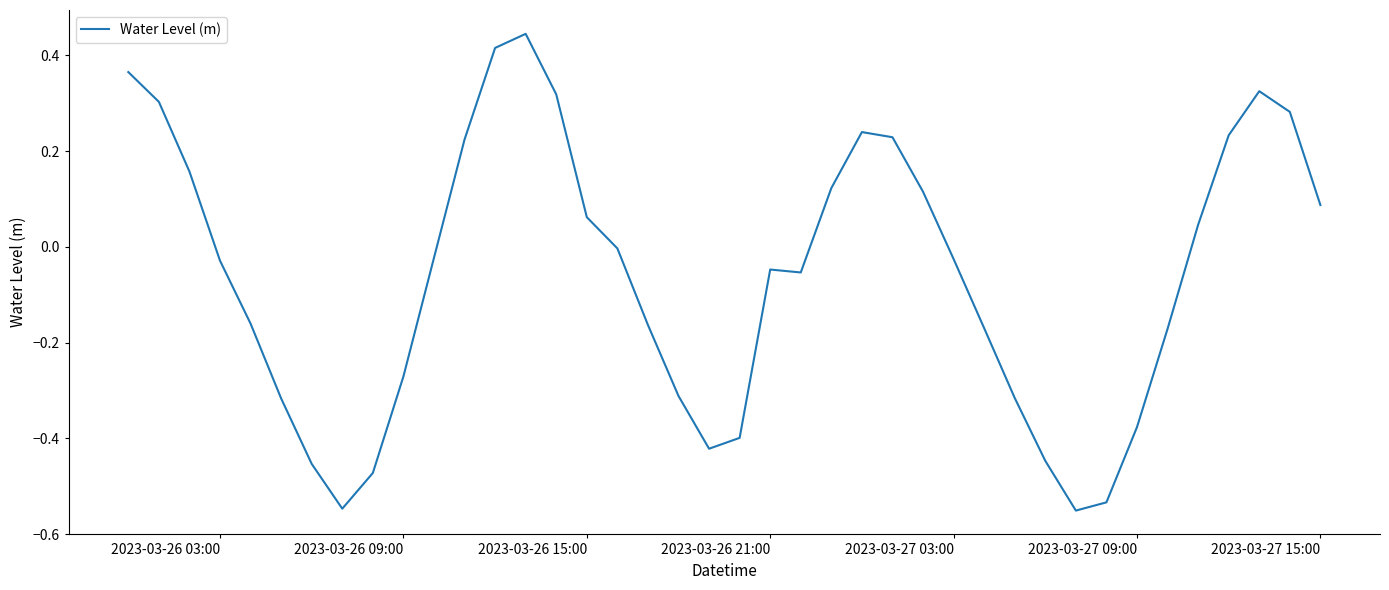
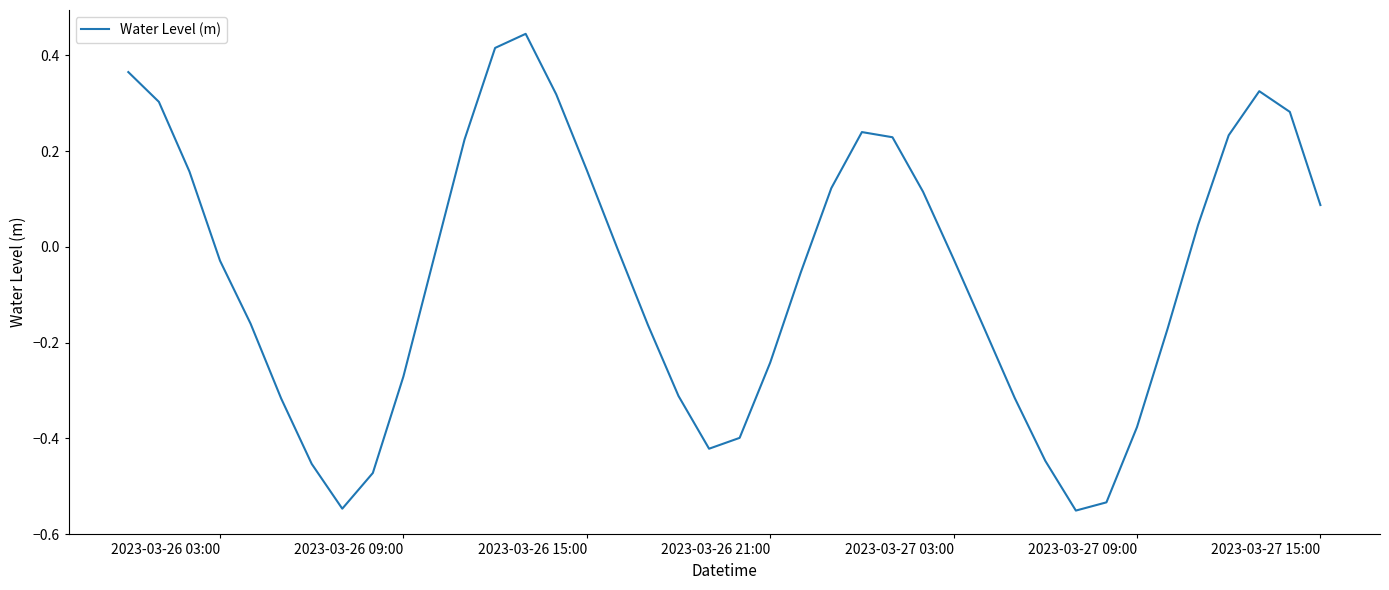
2023-03-26 15:00: 0.06 -> 0.16
2023-03-26 21:00: -0.05 -> -0.24
